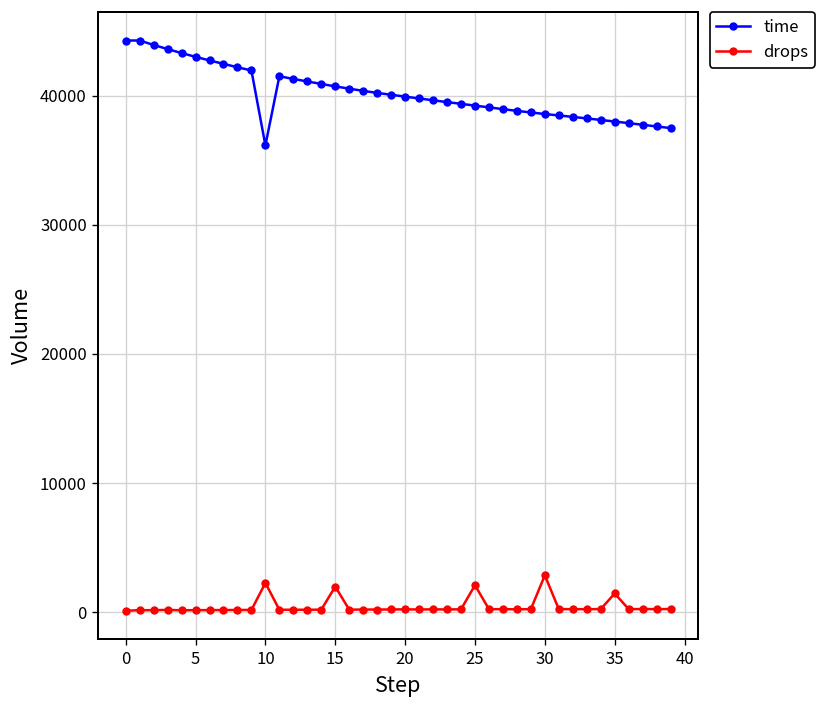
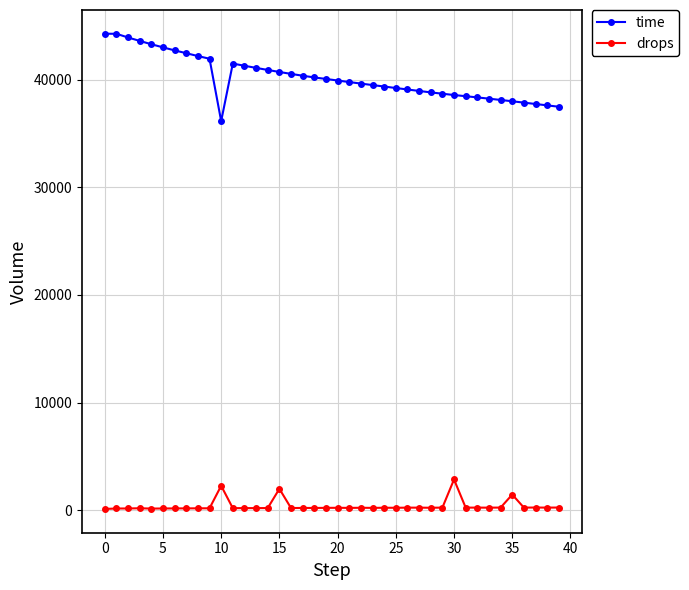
drops, 25: 2100 -> 200
